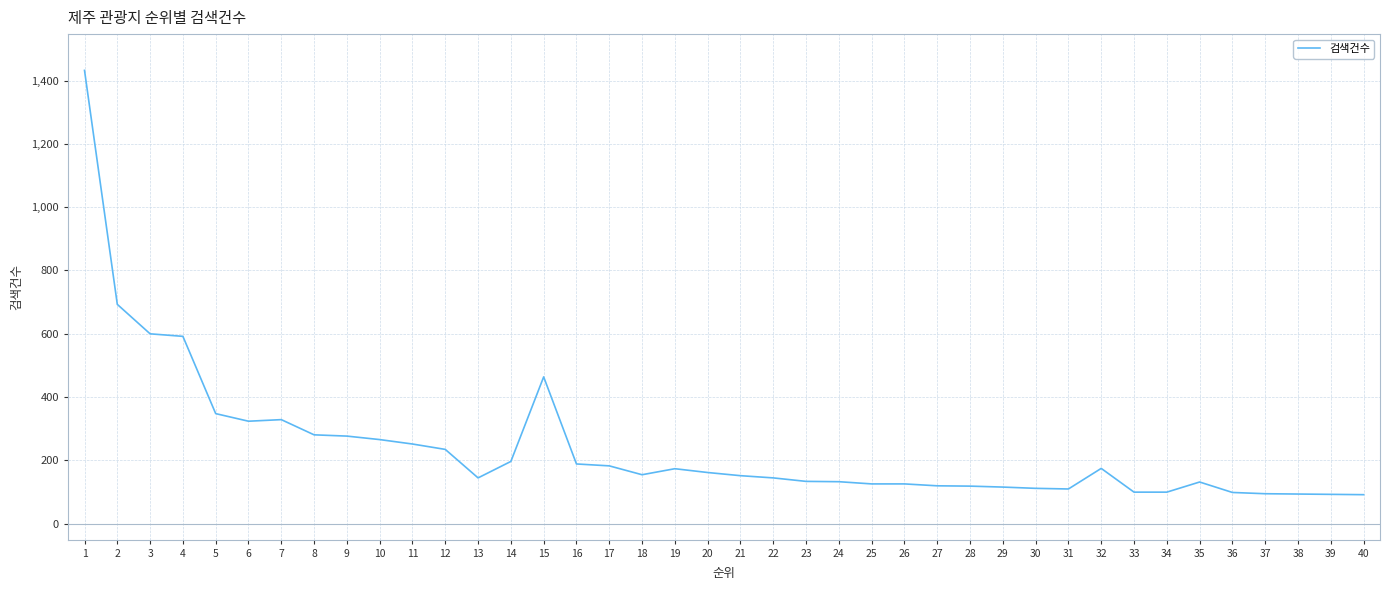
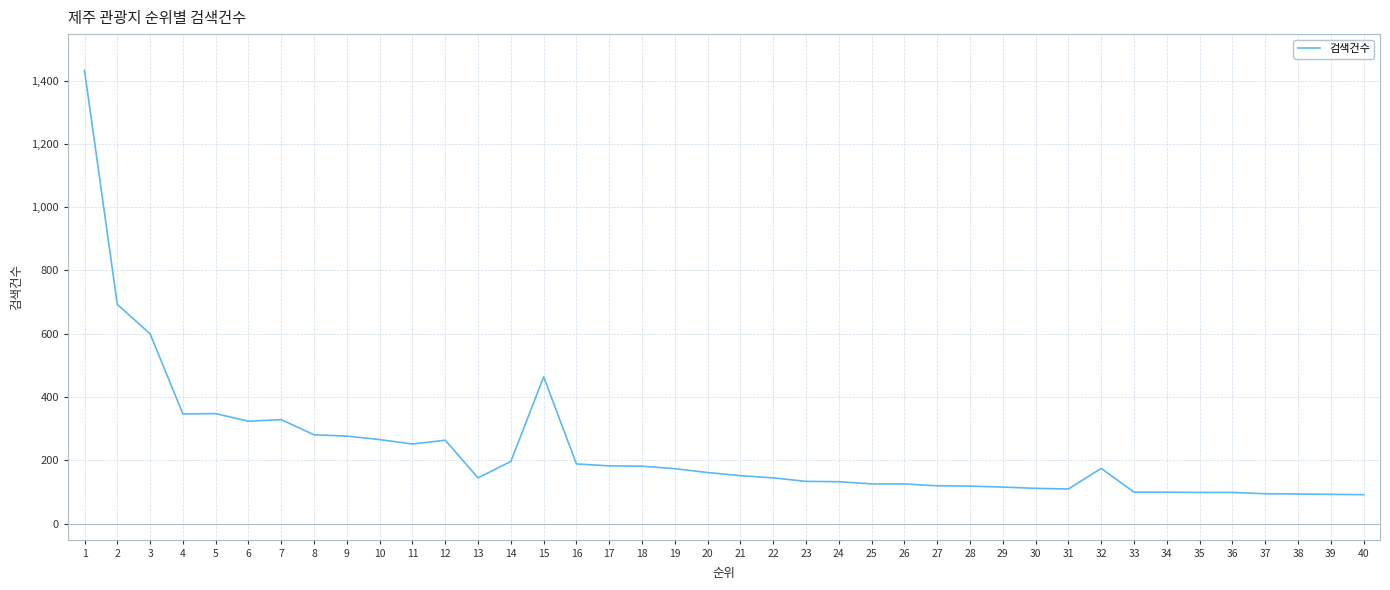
4: 590 -> 350
12: 240 -> 260
18: 160 -> 180
35: 130 -> 100
